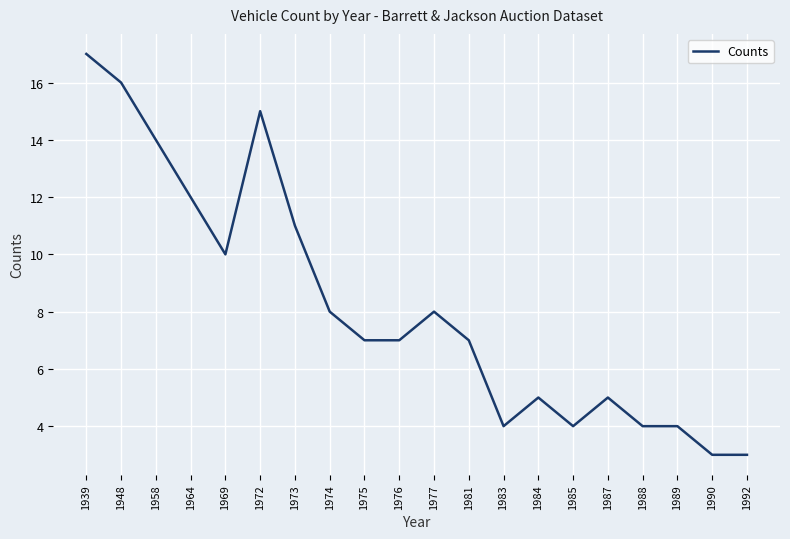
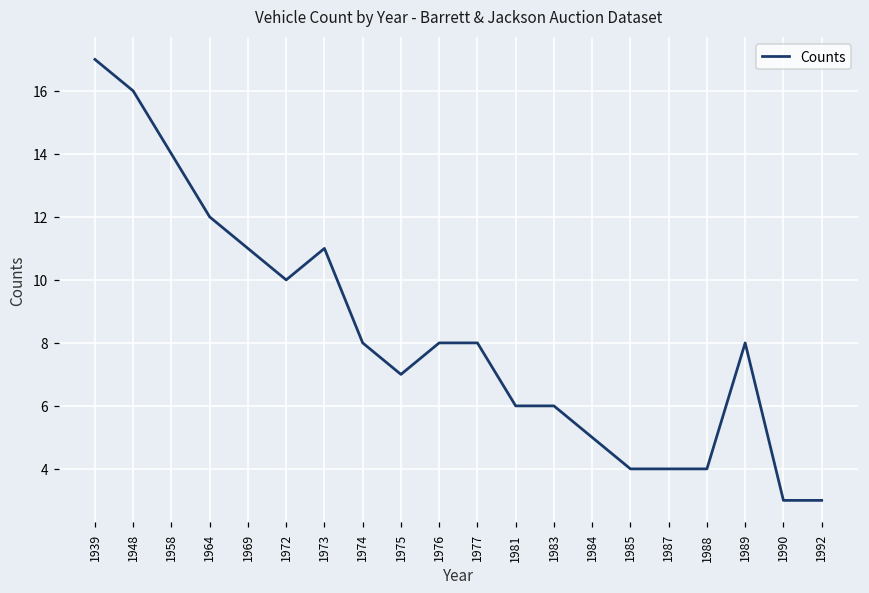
1969: 10 -> 11
1972: 15 -> 10
1976: 7 -> 8
1981: 7 -> 6
1983: 4 -> 6
1987: 5 -> 4
1989: 4 -> 8
